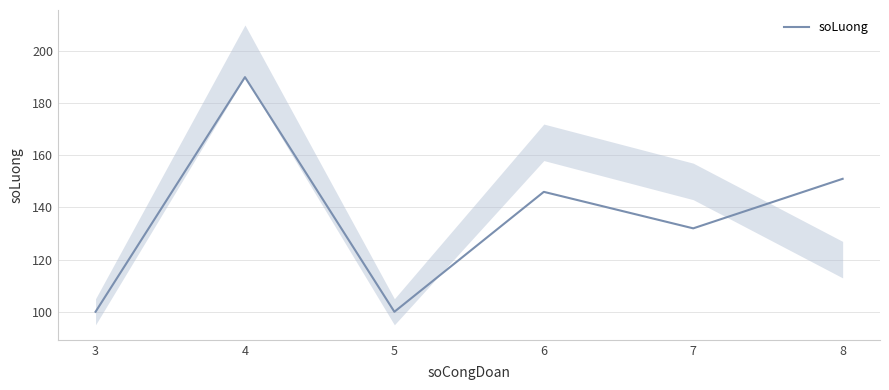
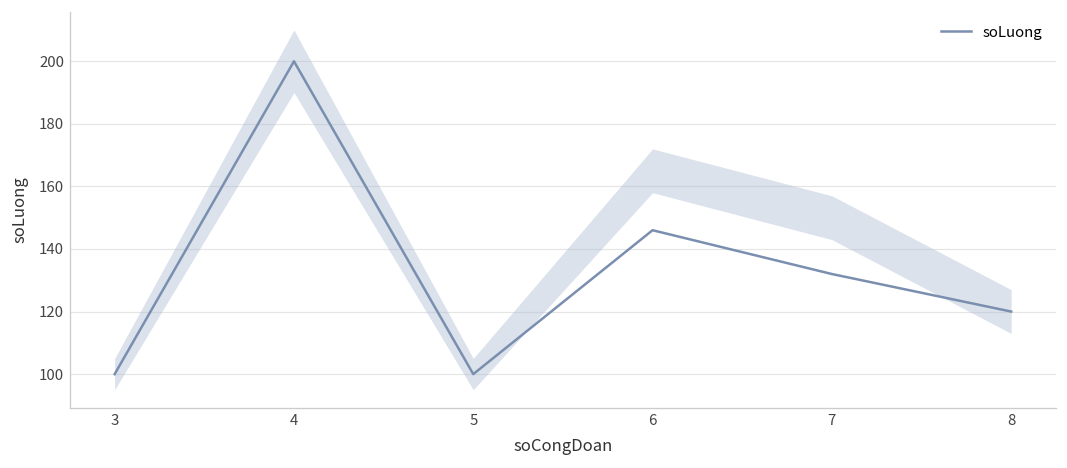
soLuong, 4: 190 -> 200
soLuong, 8: 151 -> 120
